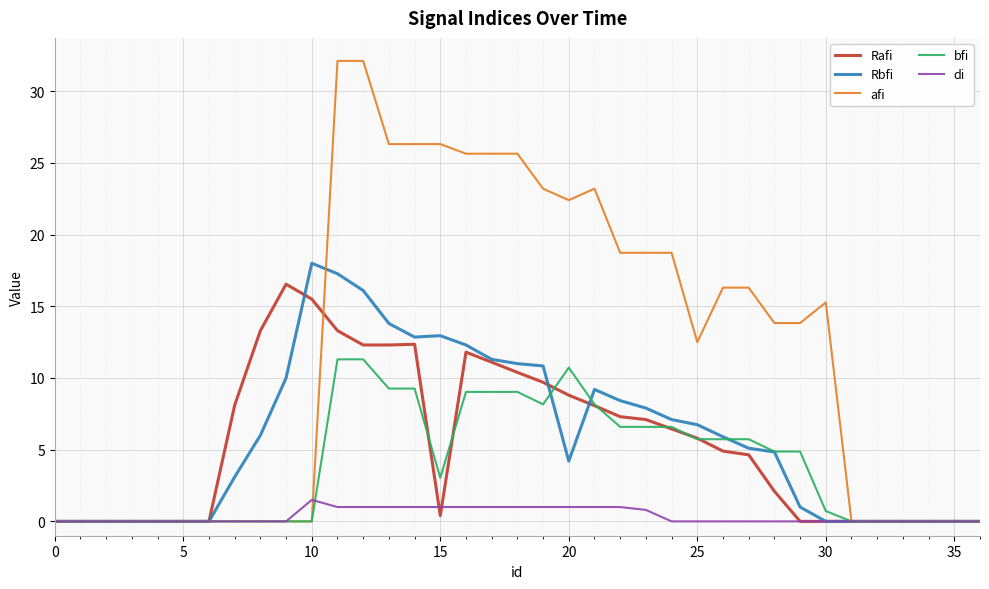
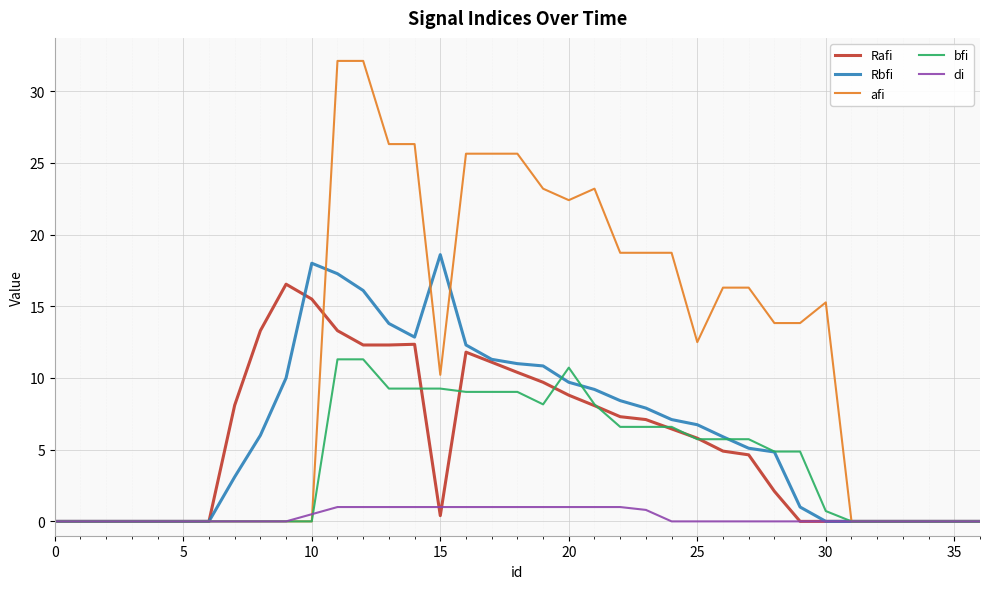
di, 10: 1.5 -> 0.5
Rbfi, 15: 13.0 -> 18.6
afi, 15: 26.3 -> 10.2
bfi, 15: 3.0 -> 9.3
Rbfi, 20: 4.2 -> 9.7
